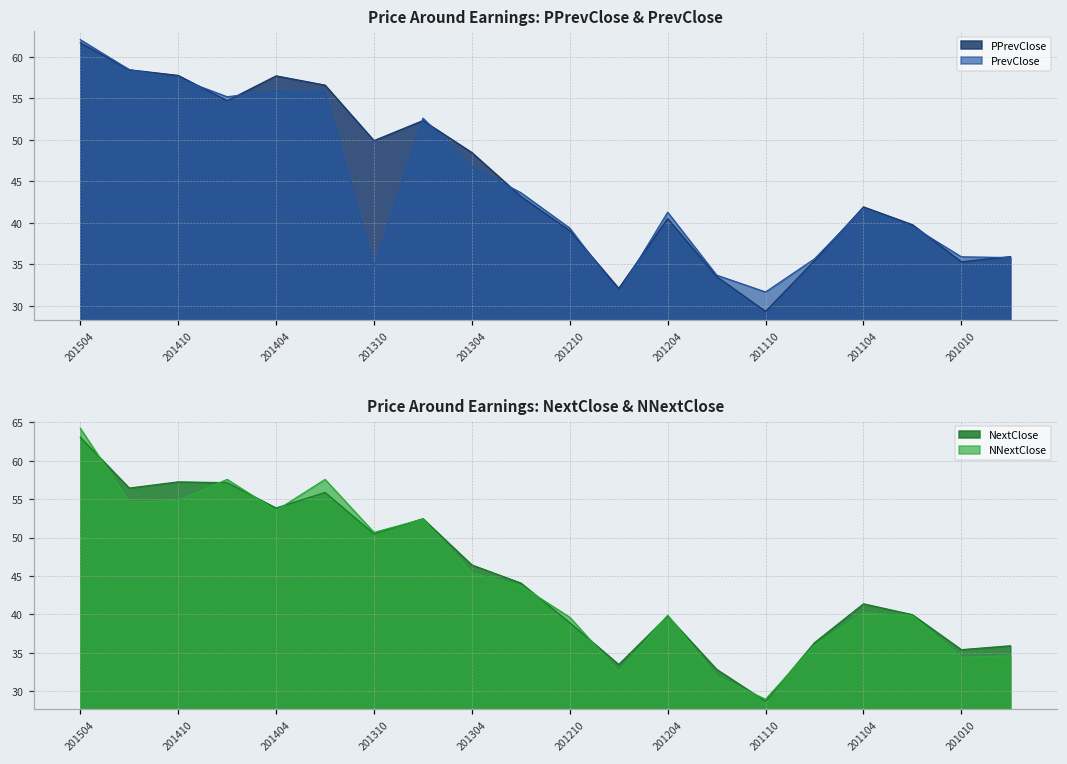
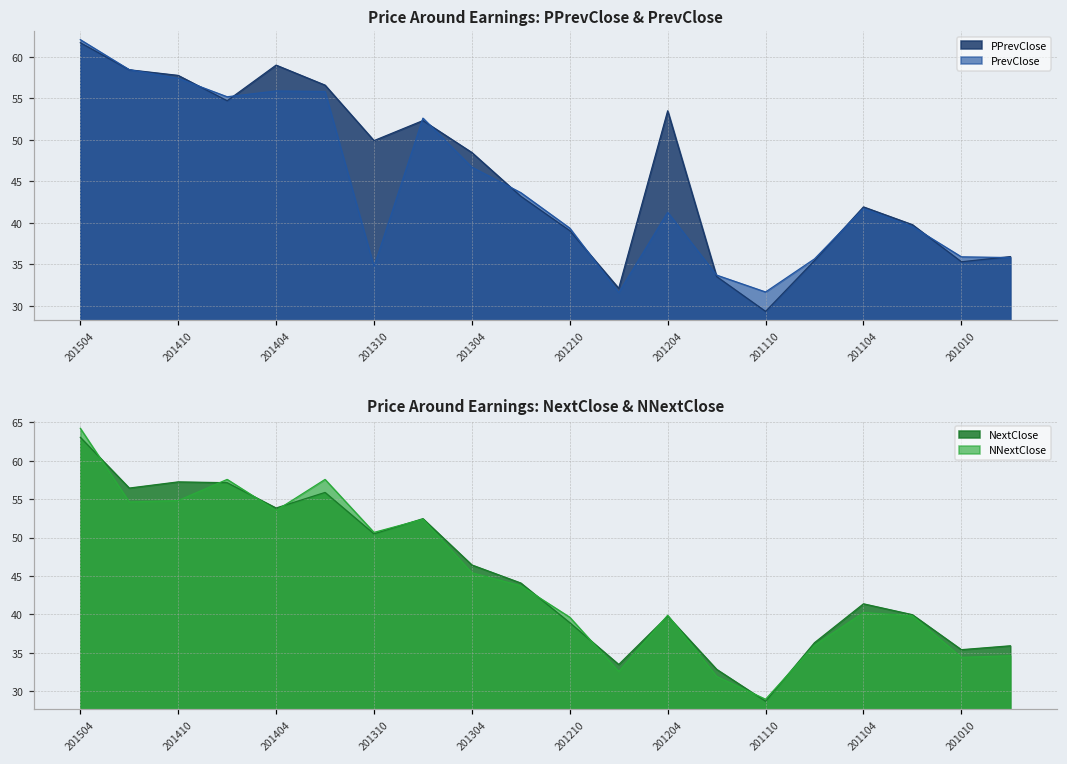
Price Around Earnings: PPrevClose & PrevClose, PPrevClose, 201404: 58 -> 59
Price Around Earnings: PPrevClose & PrevClose, PPrevClose, 201204: 41 -> 53
